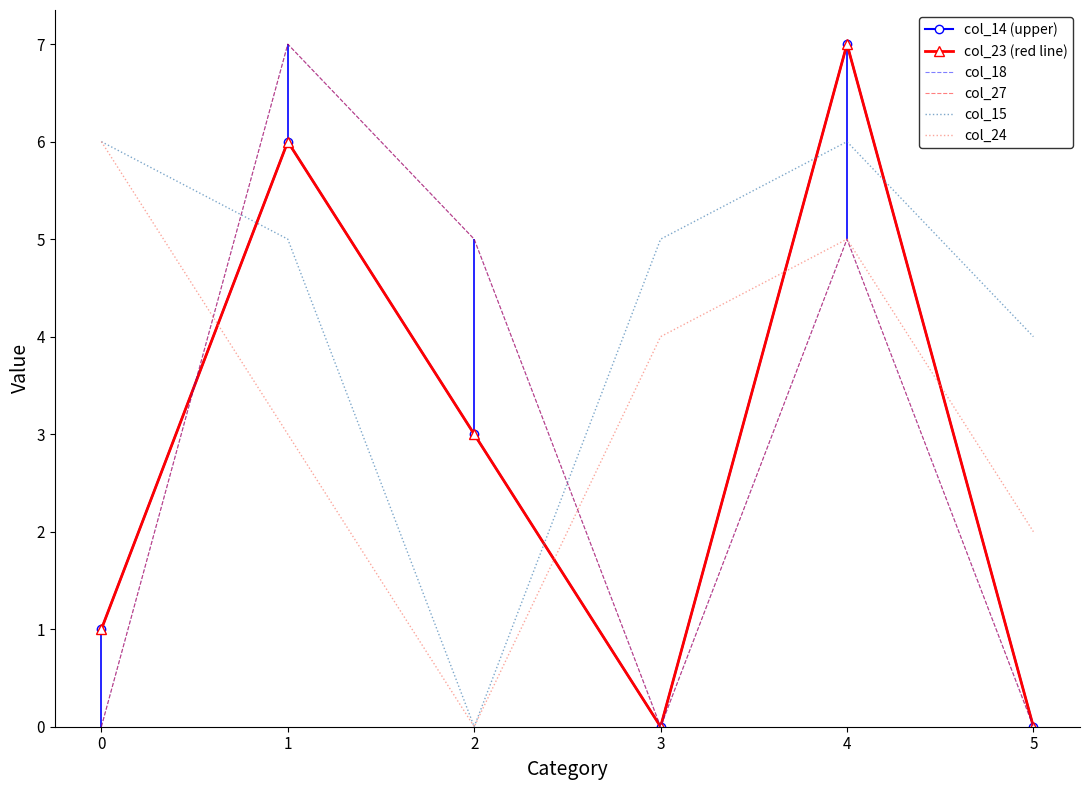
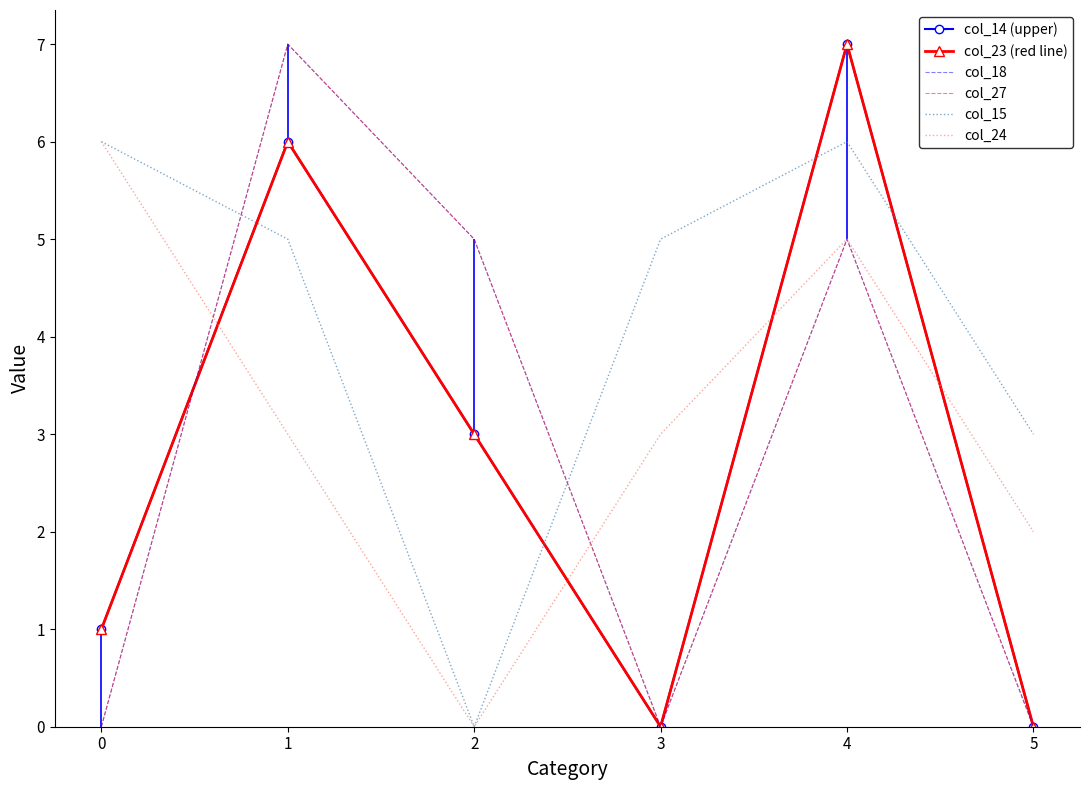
col_24, 3: 4 -> 3
col_15, 5: 4 -> 3
